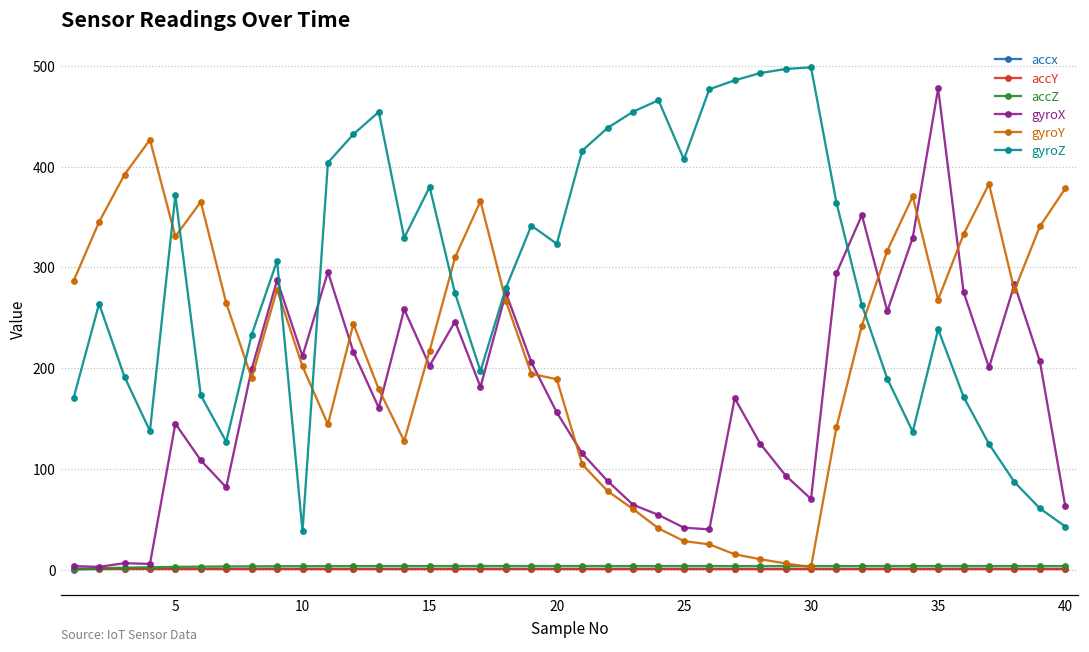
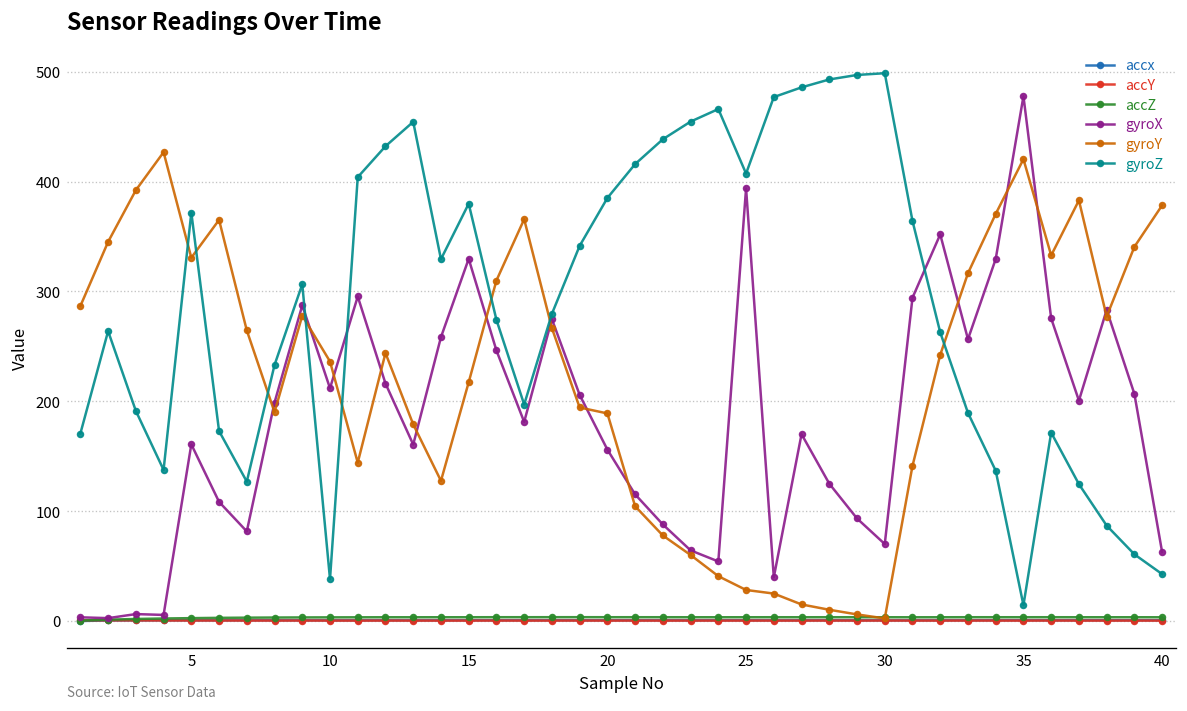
gyroX, 5: 140 -> 160
gyroY, 10: 200 -> 240
gyroX, 15: 200 -> 330
gyroZ, 20: 320 -> 390
gyroX, 25: 40 -> 390
gyroY, 35: 270 -> 420
gyroZ, 35: 240 -> 10
